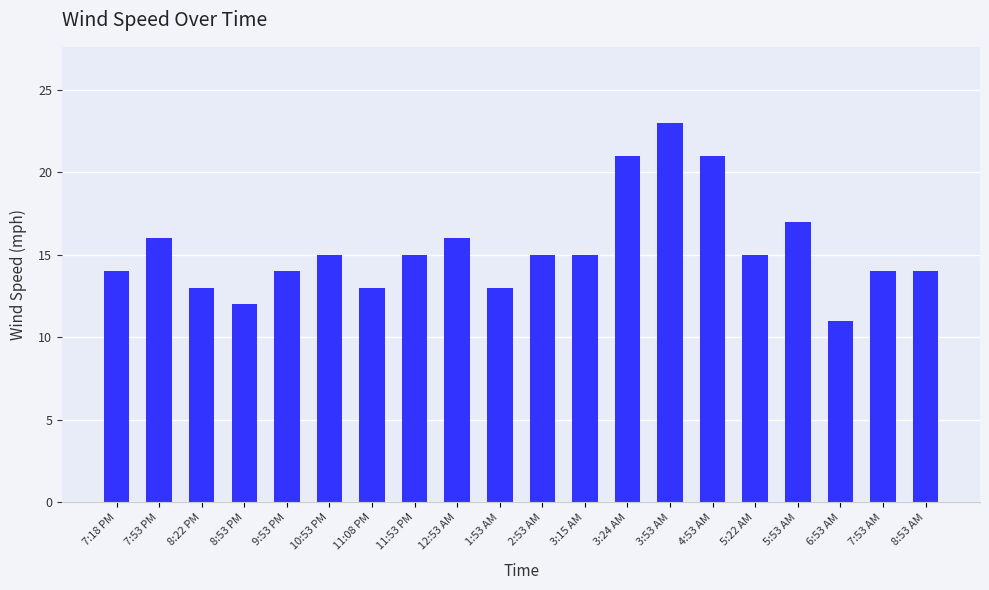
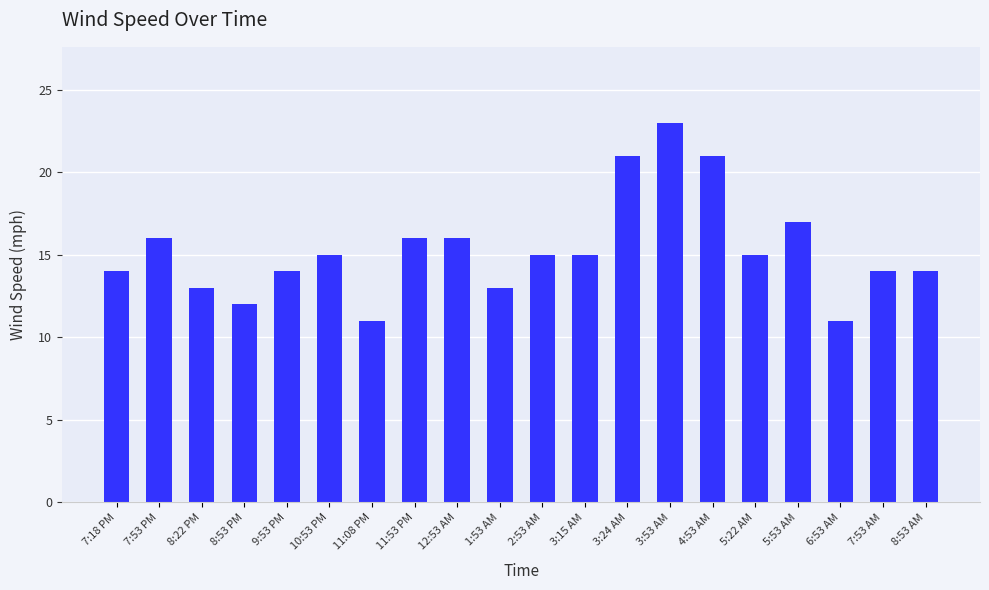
11:08 PM: 13 -> 11
11:53 PM: 15 -> 16
